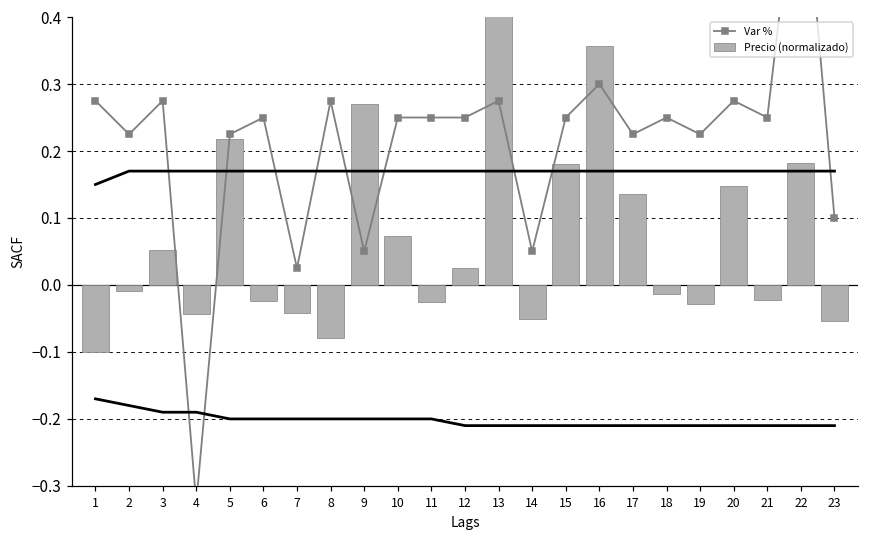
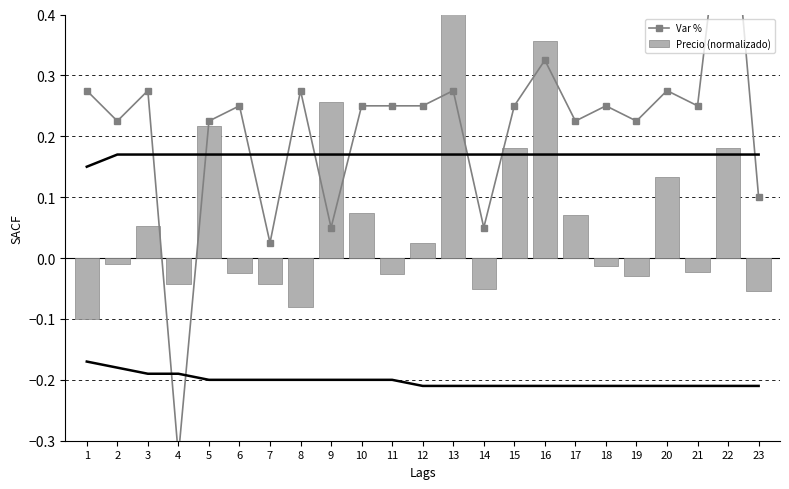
Precio (normalizado), 9: 0.27 -> 0.26
Var %, 16: 0.30 -> 0.33
Precio (normalizado), 17: 0.14 -> 0.07
Precio (normalizado), 20: 0.15 -> 0.13
